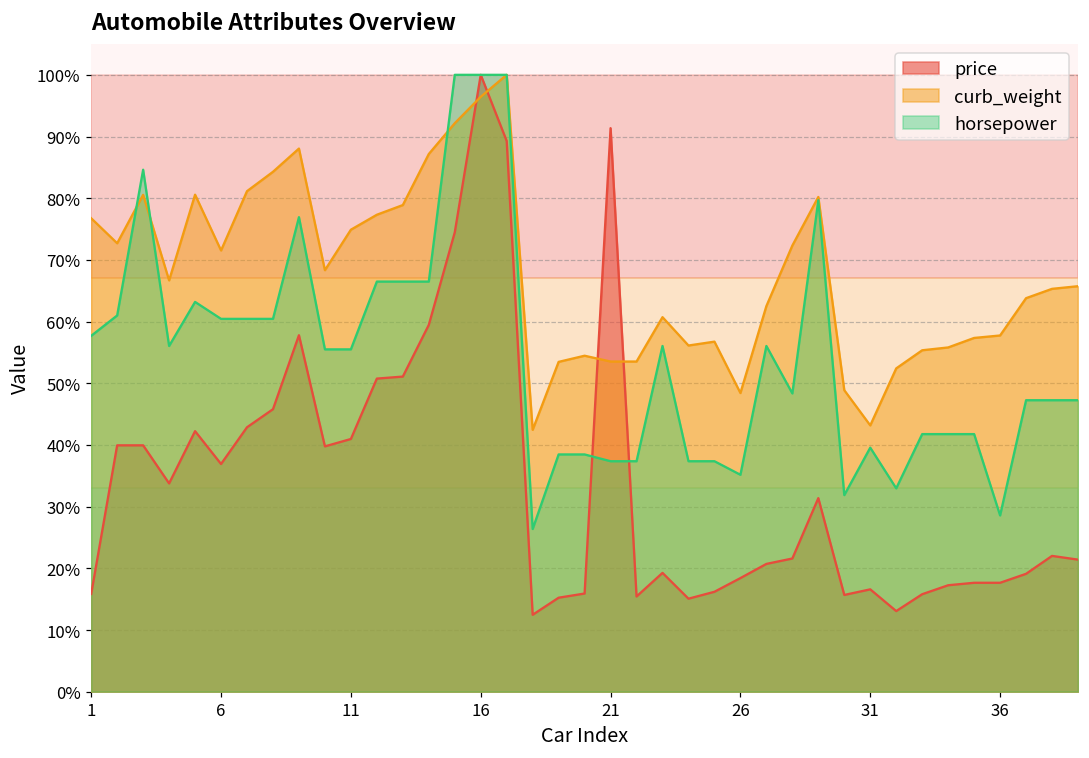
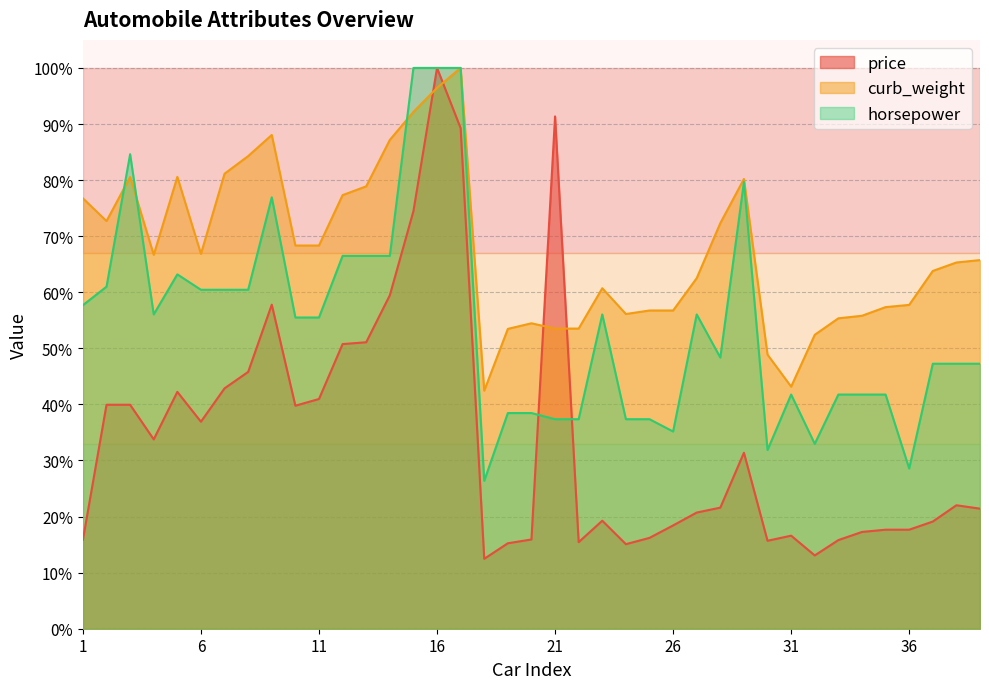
curb_weight, 6: 72% -> 67%
curb_weight, 11: 75% -> 68%
curb_weight, 26: 48% -> 57%
horsepower, 31: 40% -> 42%
